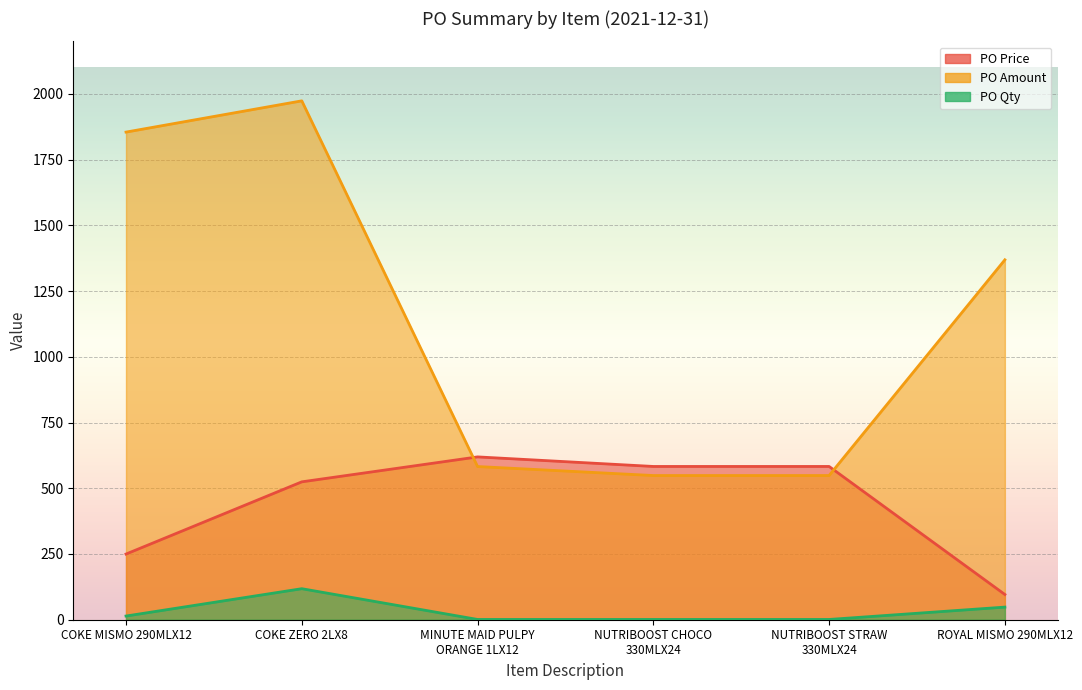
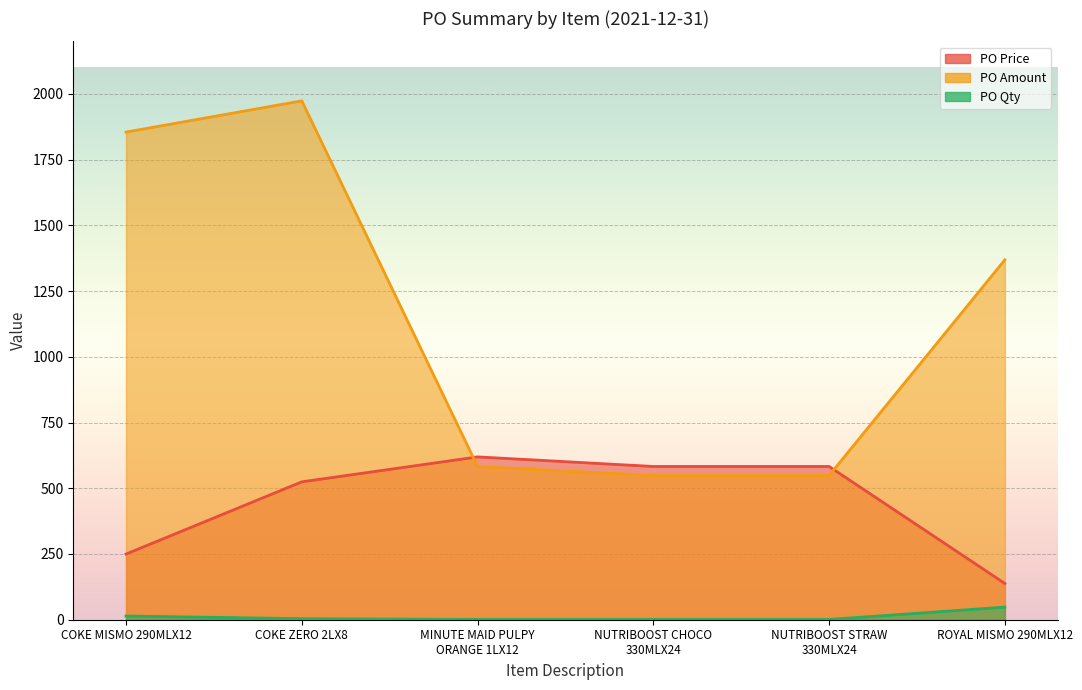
PO Qty, COKE ZERO 2LX8: 120 -> 0
PO Price, ROYAL MISMO 290MLX12: 100 -> 140
